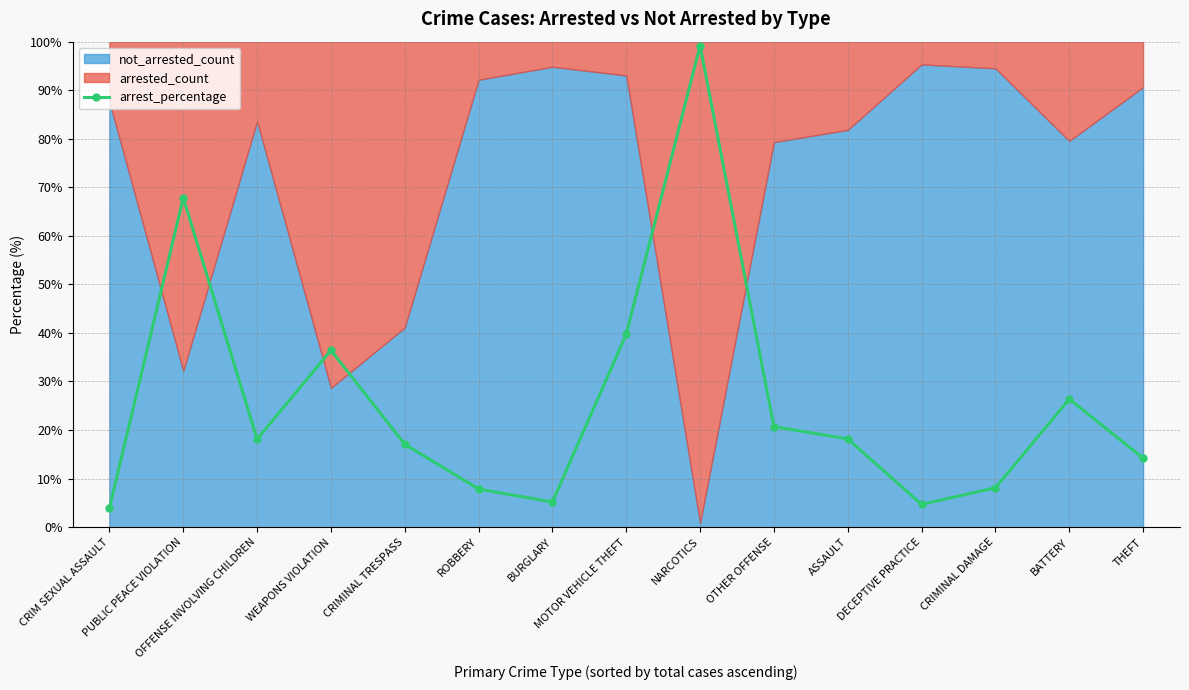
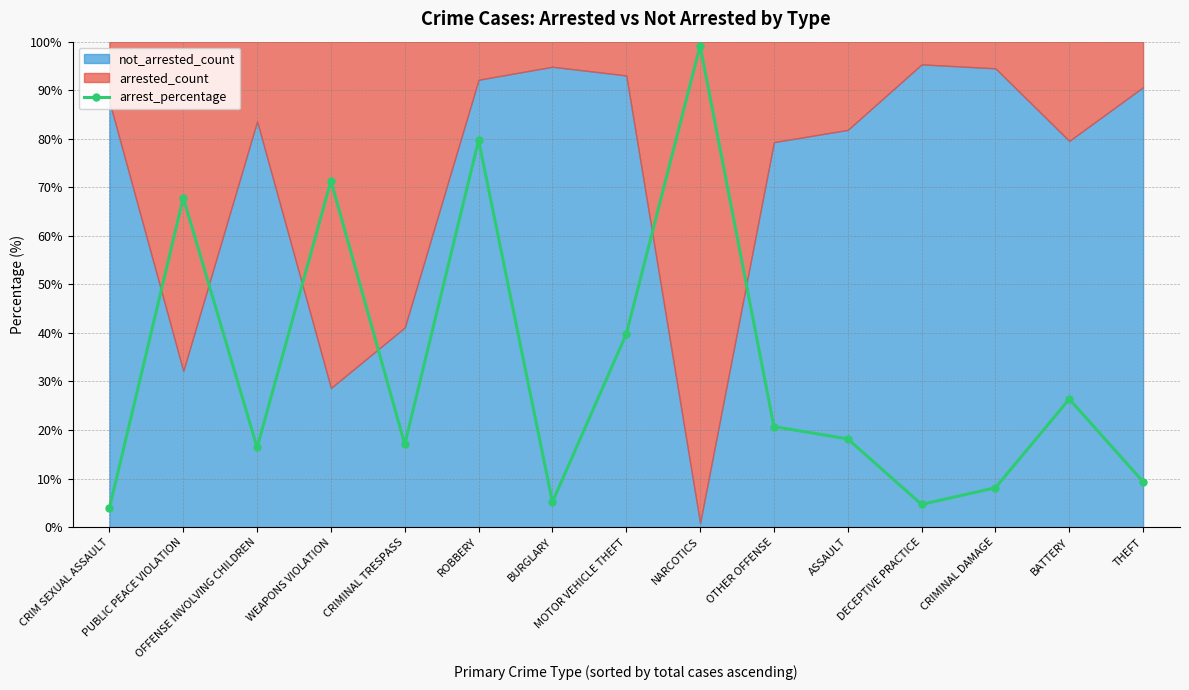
arrest_percentage, OFFENSE INVOLVING CHILDREN: 18% -> 16%
arrest_percentage, WEAPONS VIOLATION: 36% -> 71%
arrest_percentage, ROBBERY: 8% -> 80%
arrest_percentage, THEFT: 14% -> 9%
